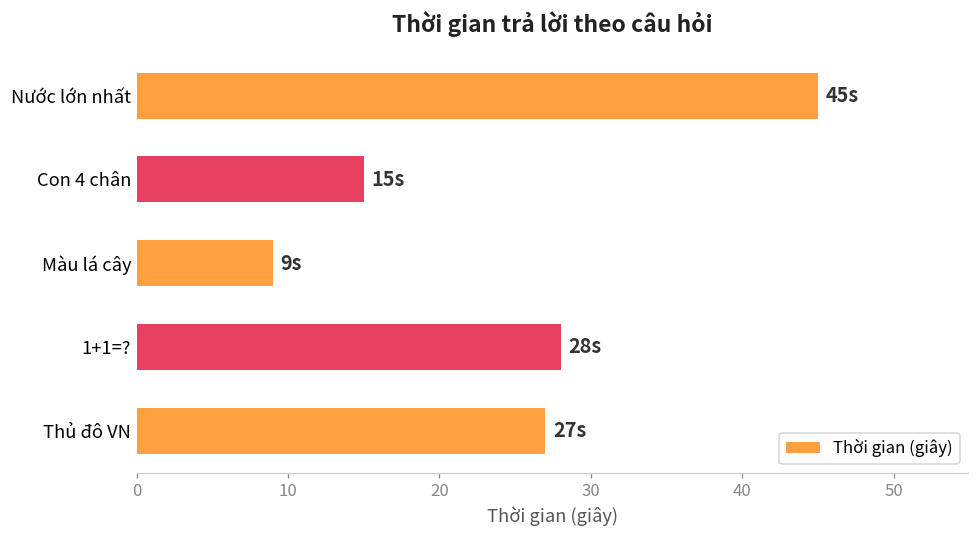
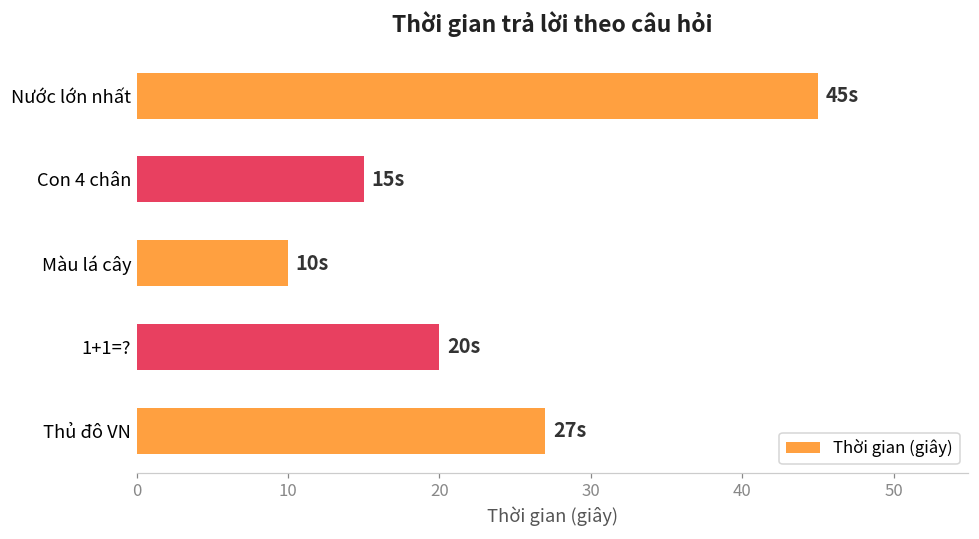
Màu lá cây: 9s -> 10s
1+1=?: 28s -> 20s
